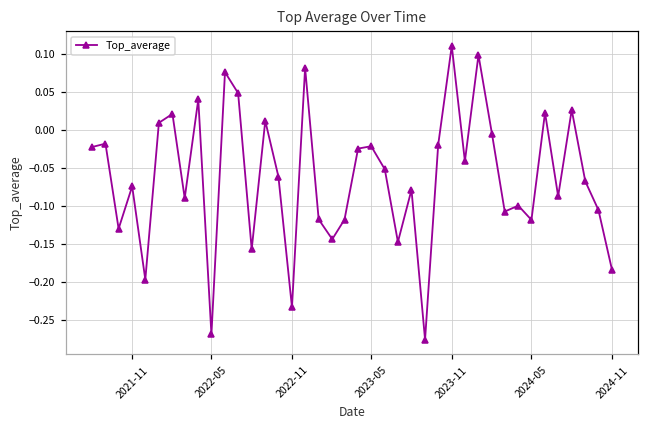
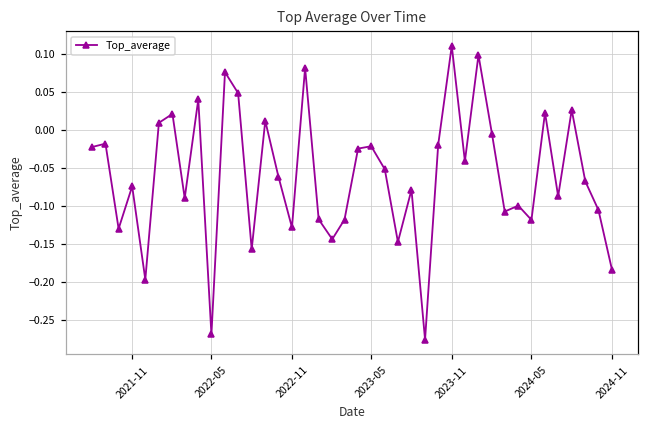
2022-11: -0.23 -> -0.13
